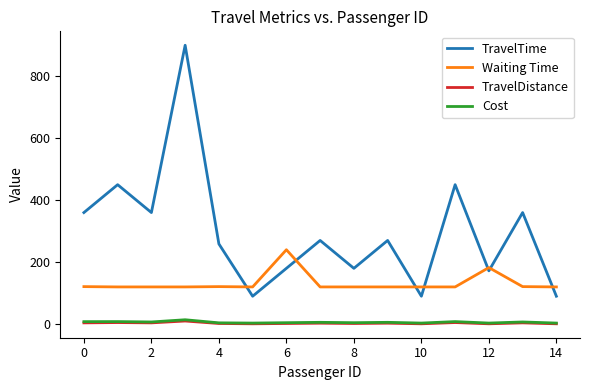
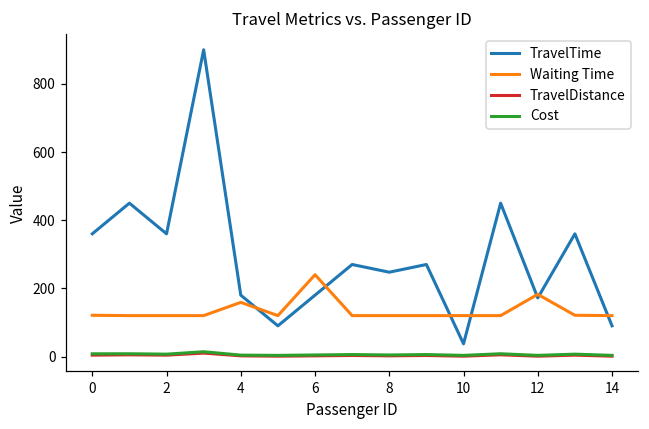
TravelTime, 4: 260 -> 180
Waiting Time, 4: 120 -> 160
TravelTime, 8: 180 -> 250
TravelTime, 10: 90 -> 40
